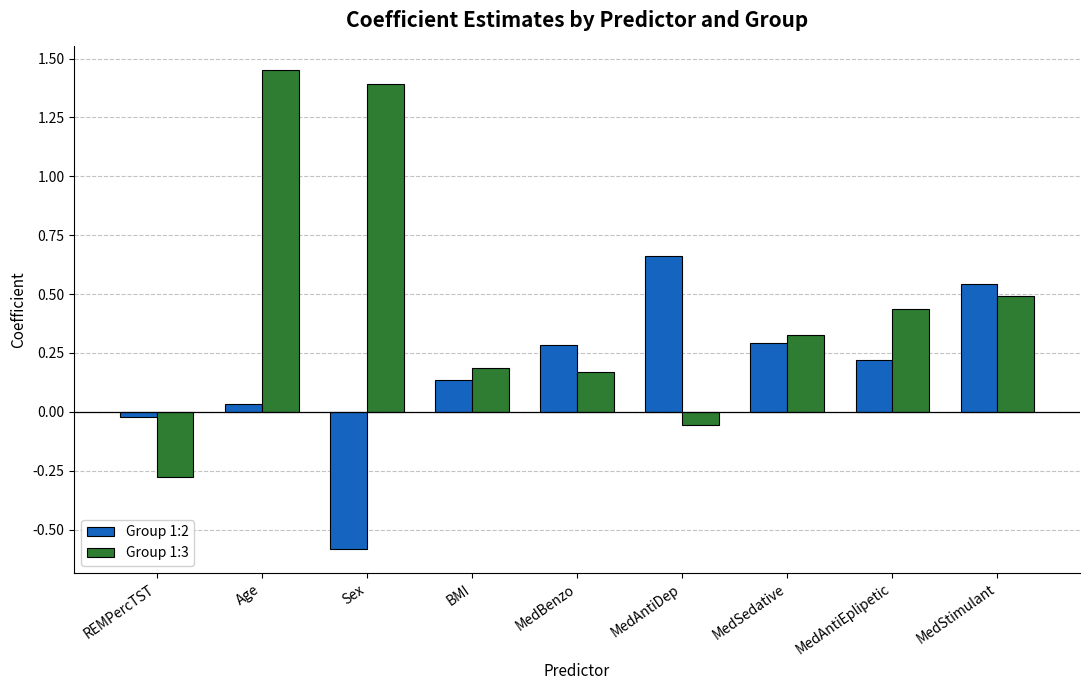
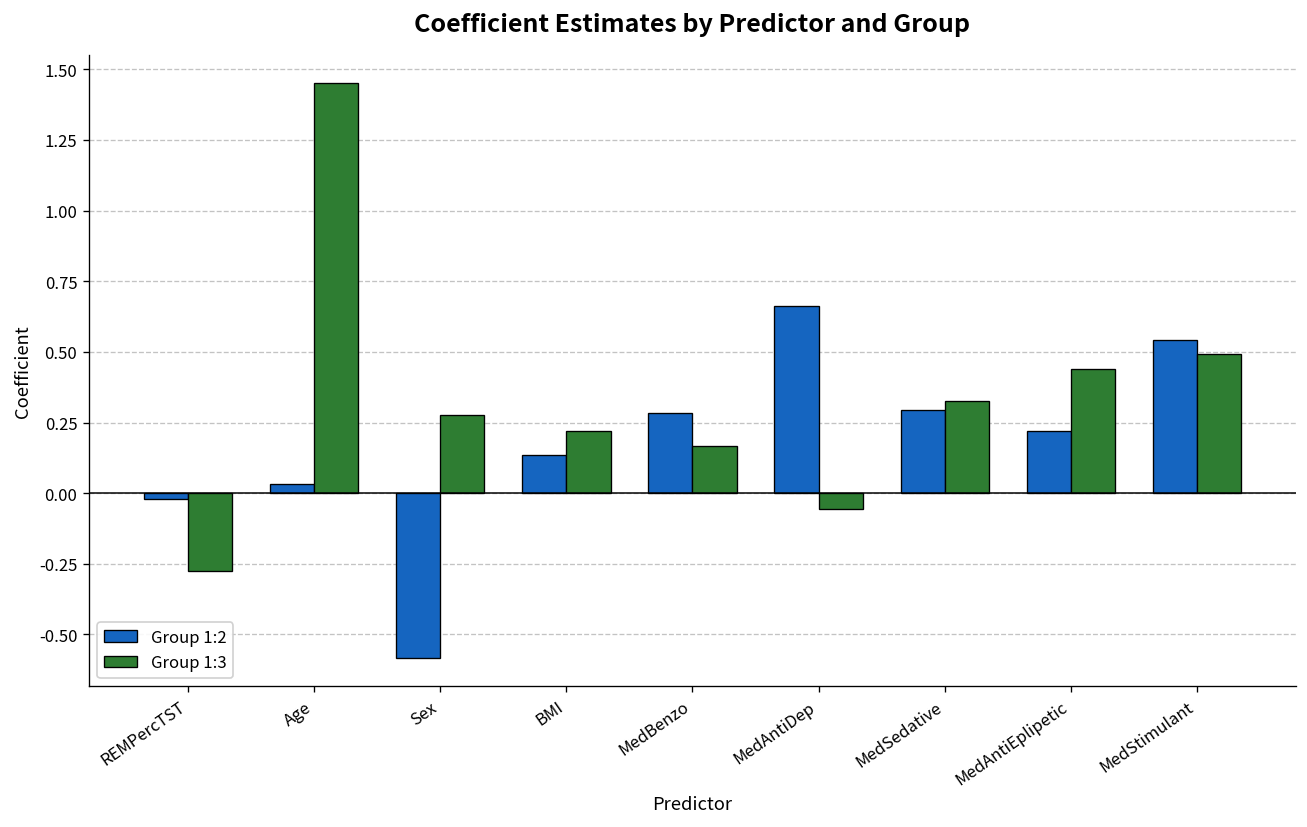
Group 1:3, Sex: 1.39 -> 0.28
Group 1:3, BMI: 0.18 -> 0.22
